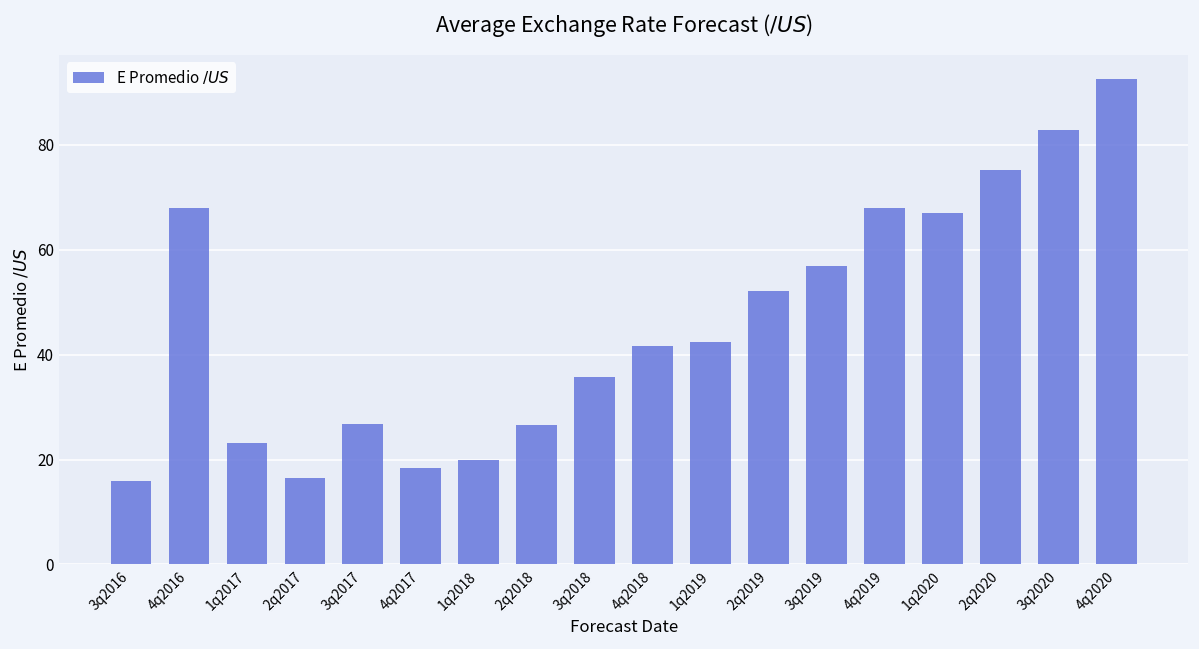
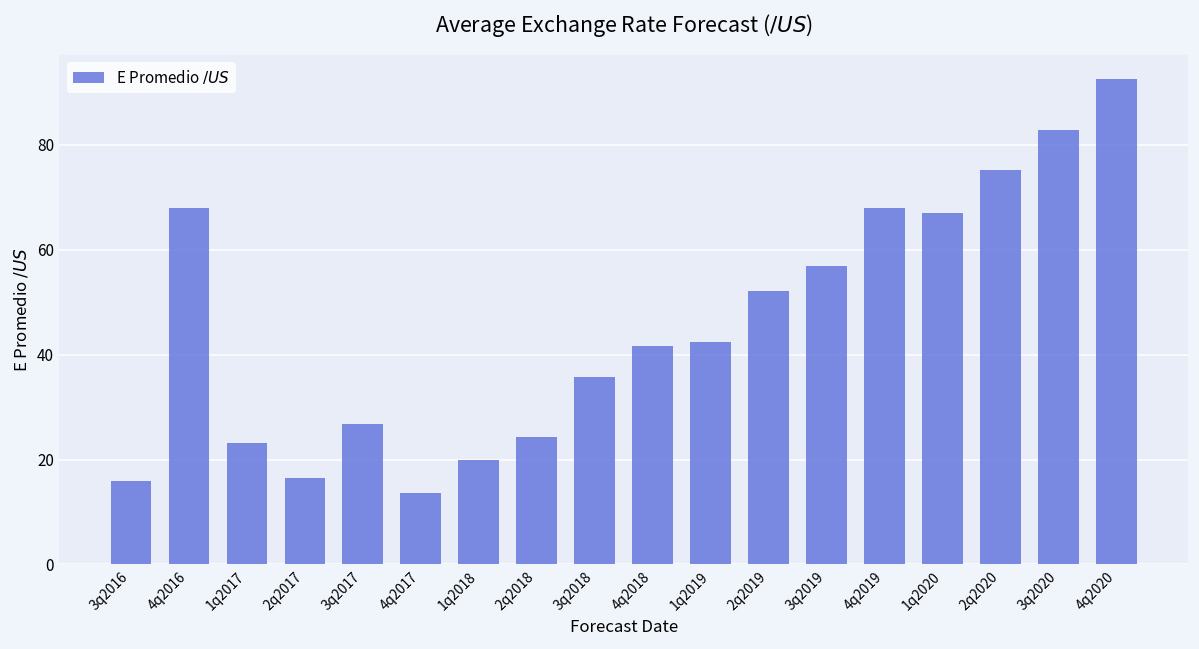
4q2017: 18 -> 14
2q2018: 27 -> 24
